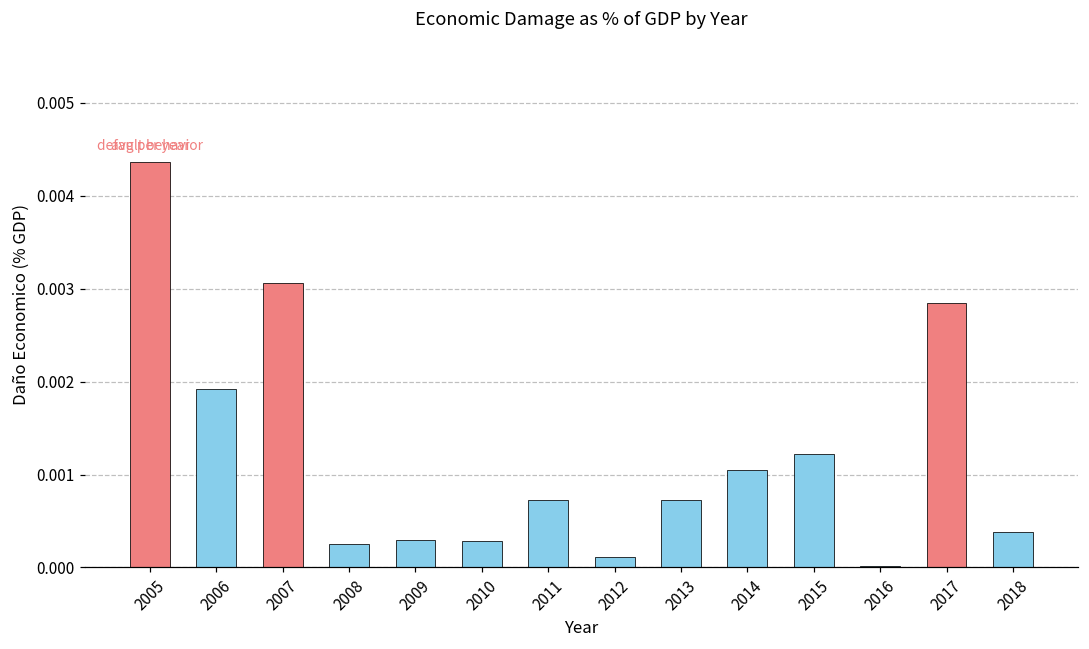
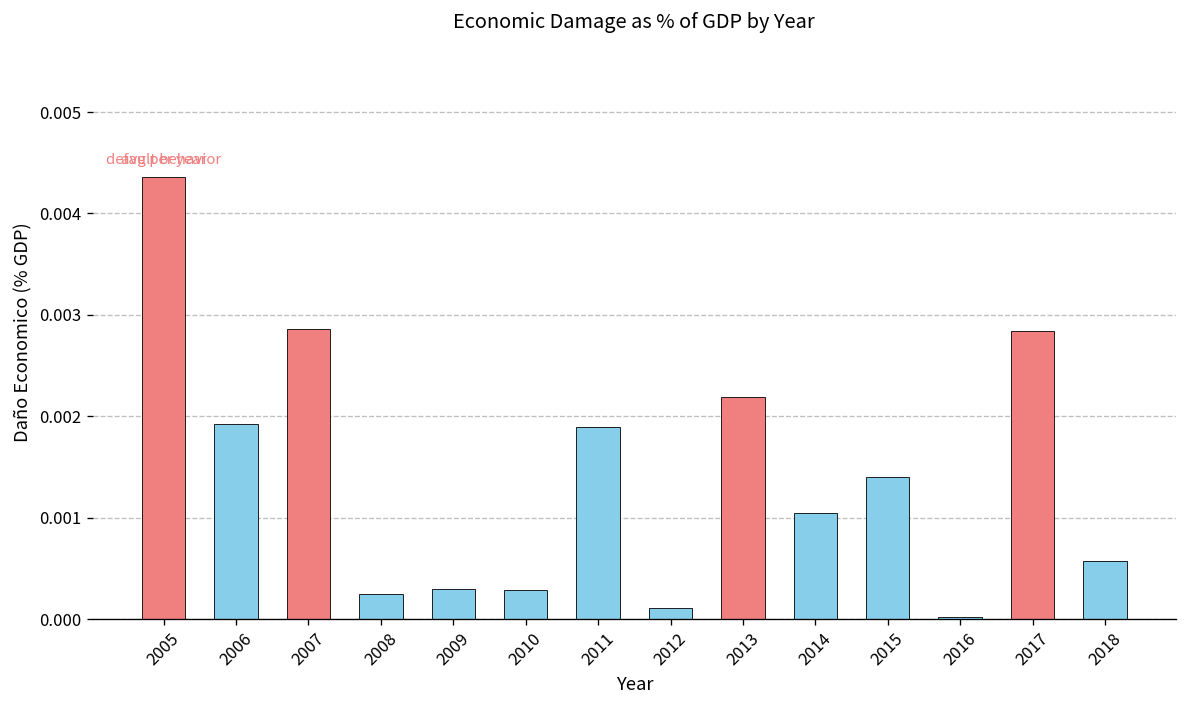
2007: 0.0031 -> 0.0029
2011: 0.0007 -> 0.0019
2013: 0.0007 -> 0.0022
2015: 0.0012 -> 0.0014
2018: 0.0004 -> 0.0006
